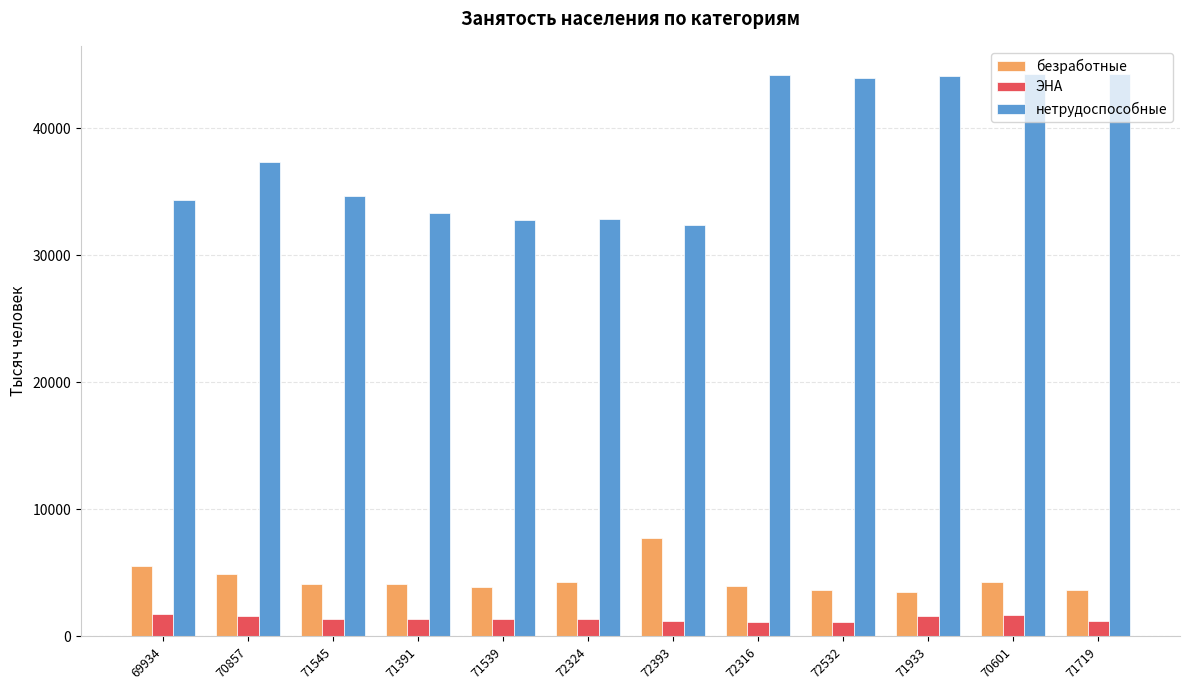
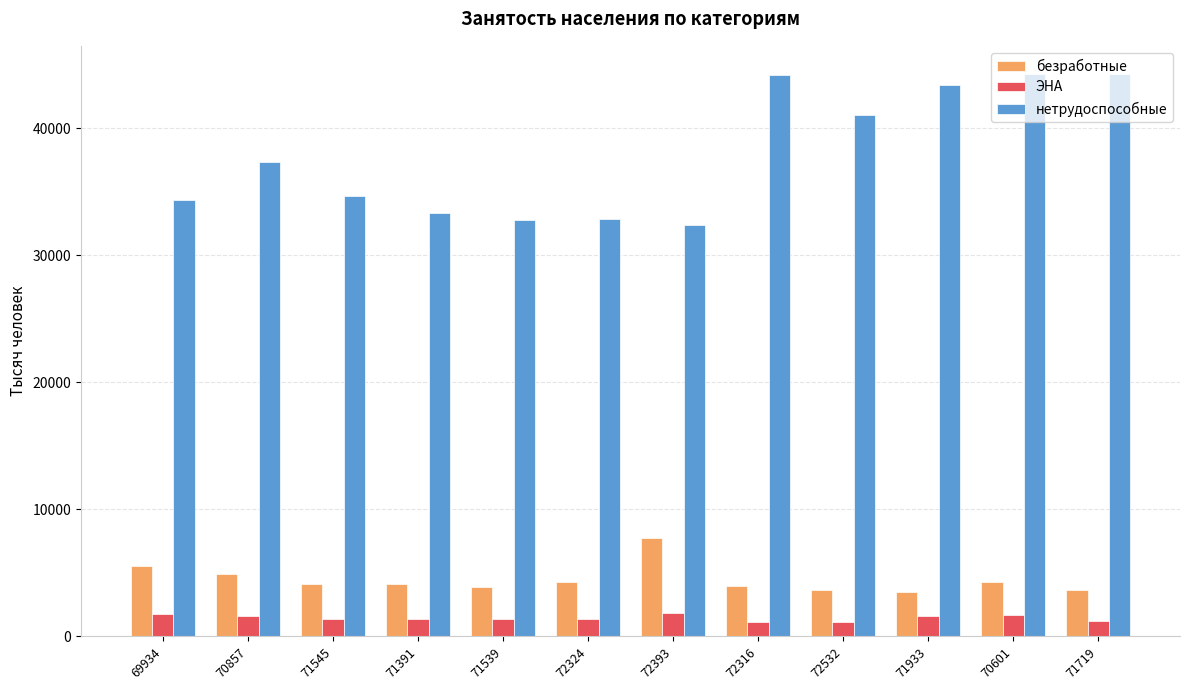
ЭНА, 72393: 1200 -> 1900
нетрудоспособные, 72532: 44000 -> 41000
нетрудоспособные, 71933: 44100 -> 43400
